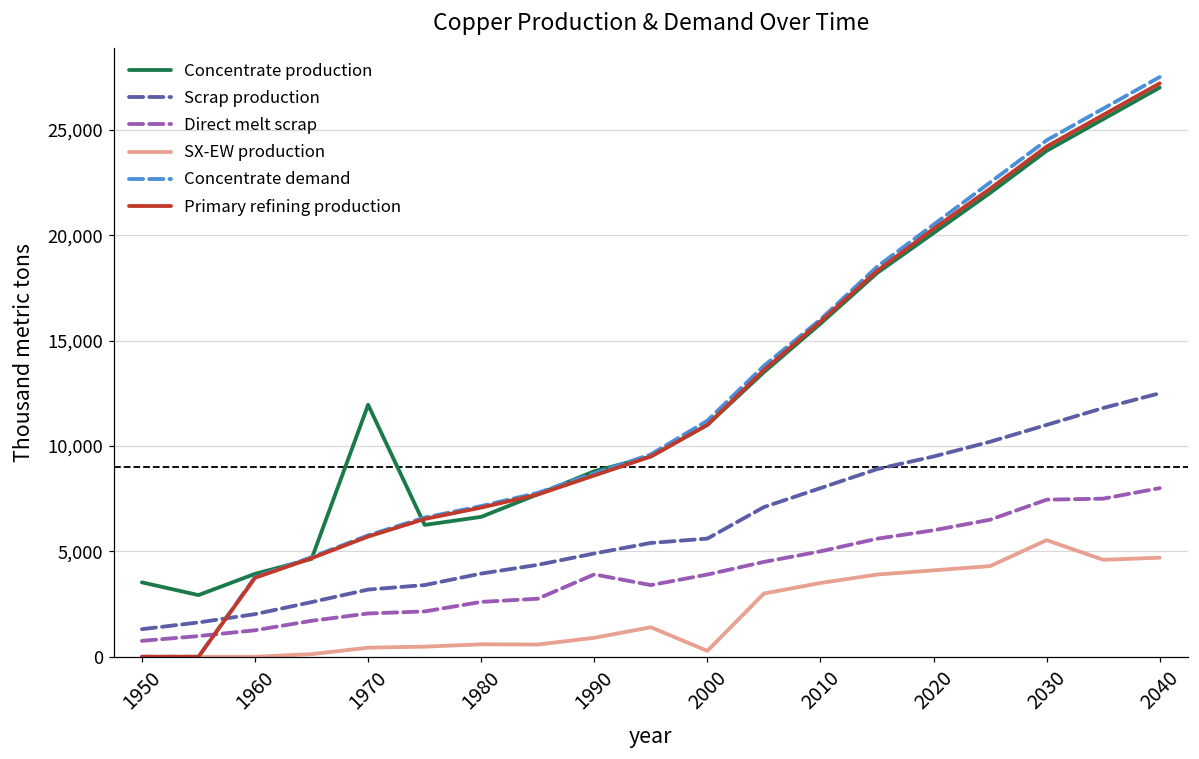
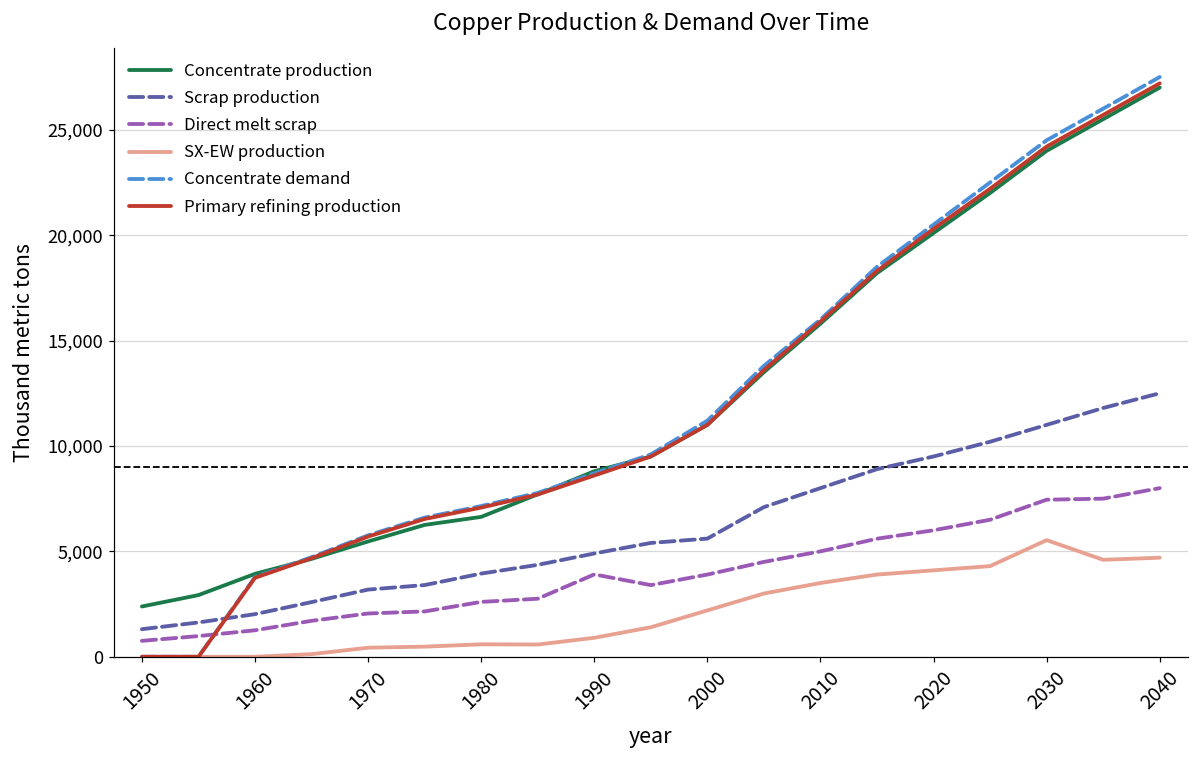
Concentrate production, 1950: 3,500 -> 2,400
Concentrate production, 1970: 12,000 -> 5,500
SX-EW production, 2000: 300 -> 2,200
